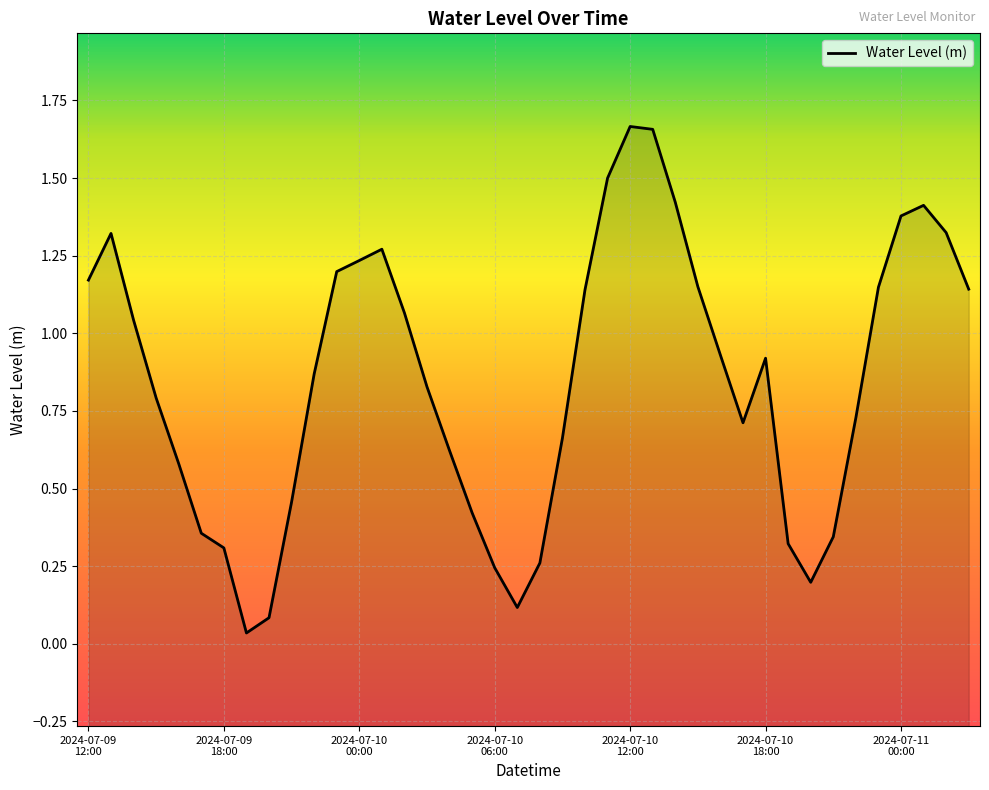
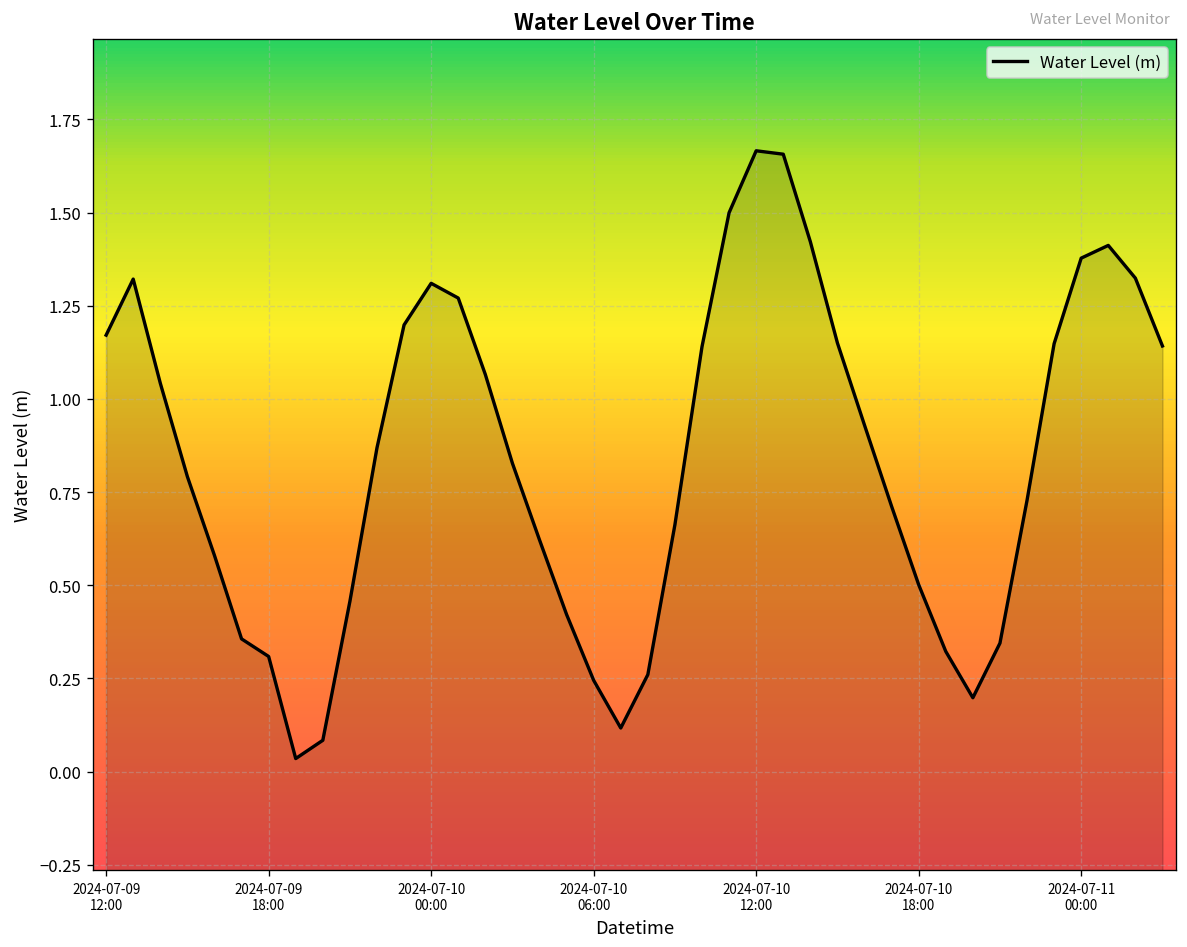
2024-07-10 00:00: 1.23 -> 1.31
2024-07-10 18:00: 0.92 -> 0.50
